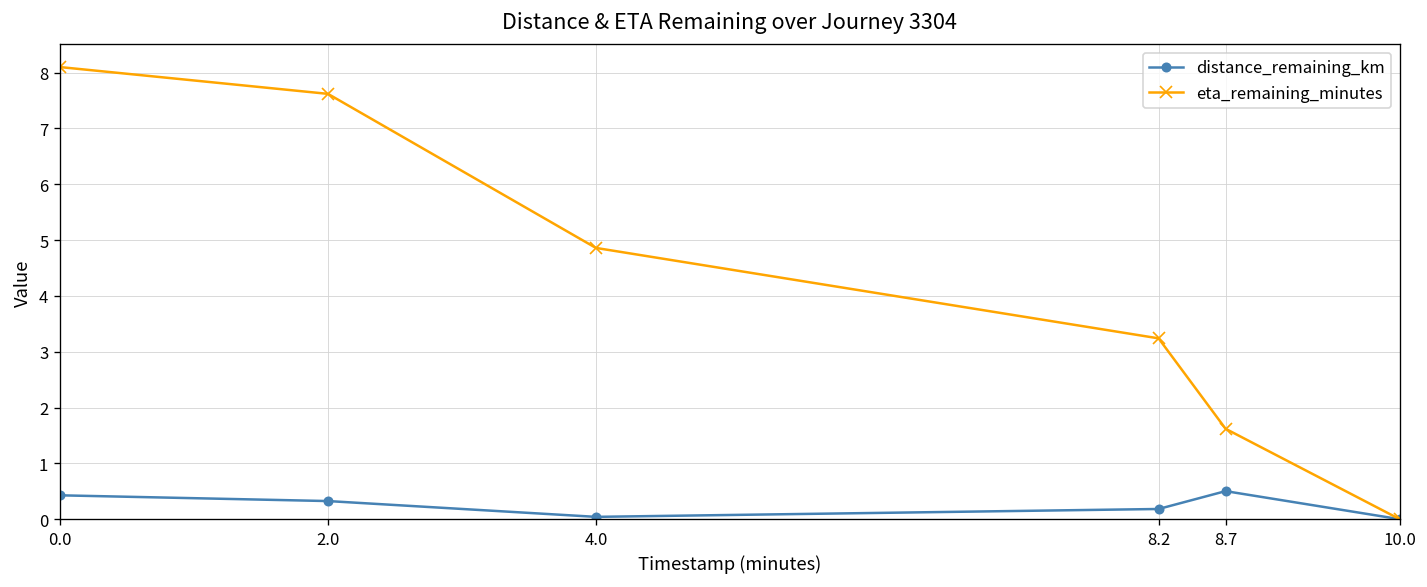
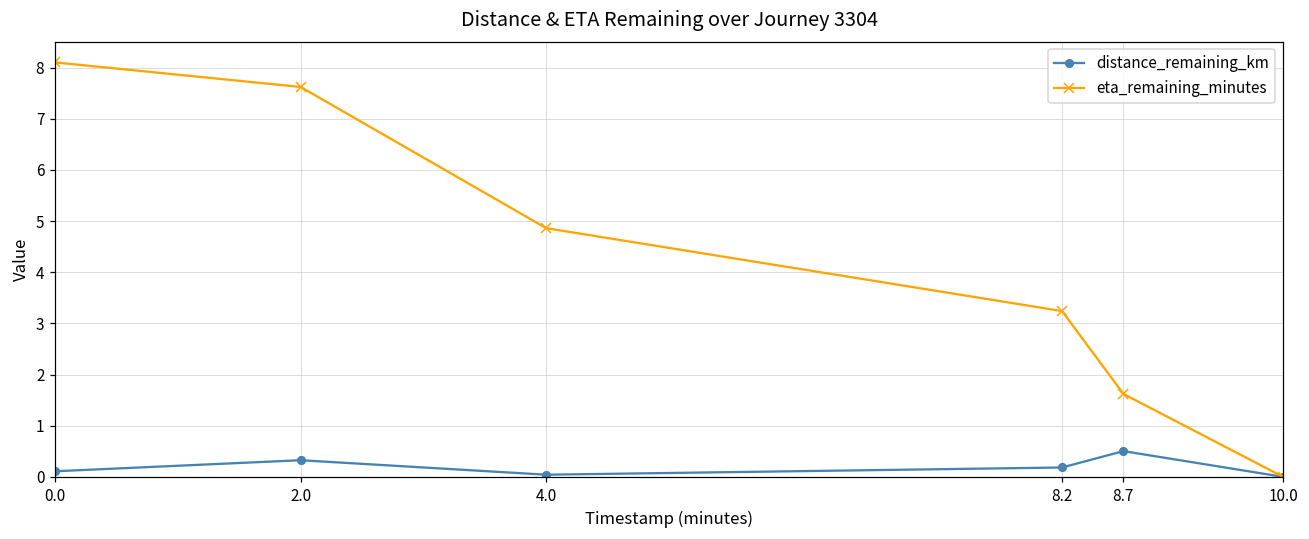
distance_remaining_km, 0.0: 0.4 -> 0.1
